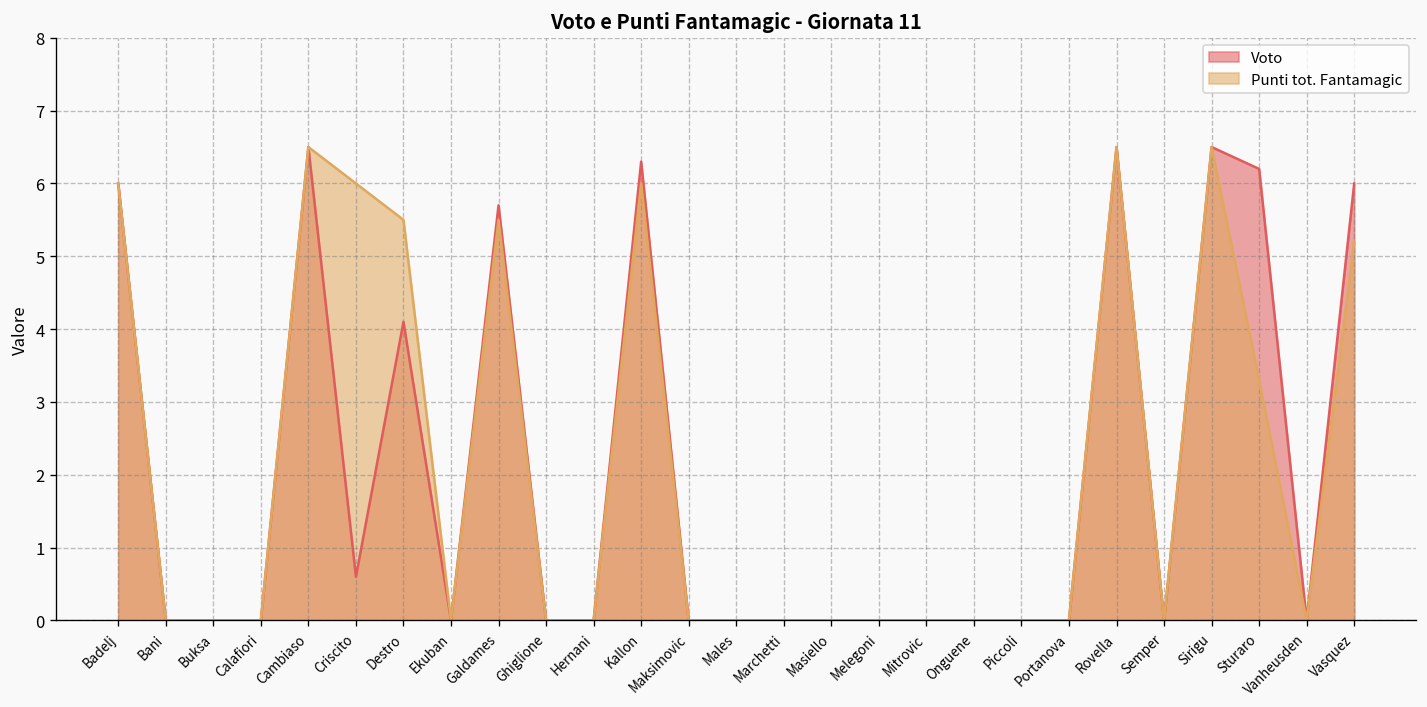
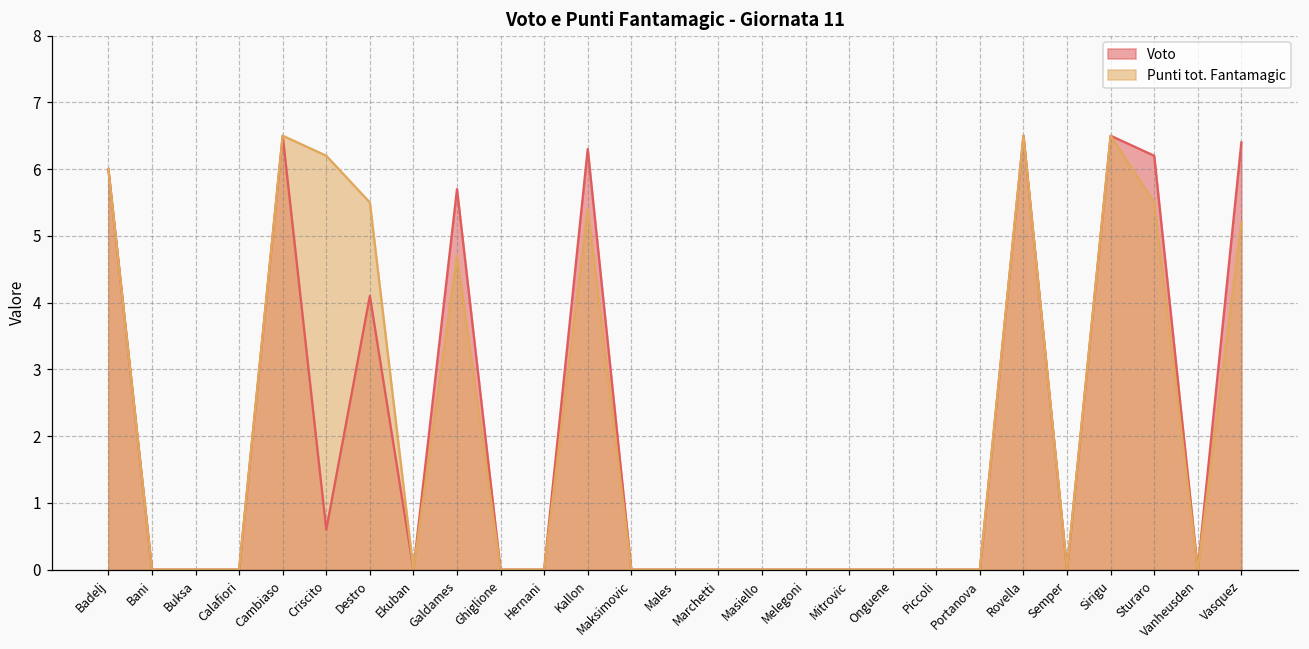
Punti tot. Fantamagic, Criscito: 6.0 -> 6.2
Punti tot. Fantamagic, Galdames: 5.5 -> 4.7
Punti tot. Fantamagic, Kallon: 6.0 -> 5.4
Punti tot. Fantamagic, Sturaro: 3.3 -> 5.5
Voto, Vasquez: 6.0 -> 6.4
